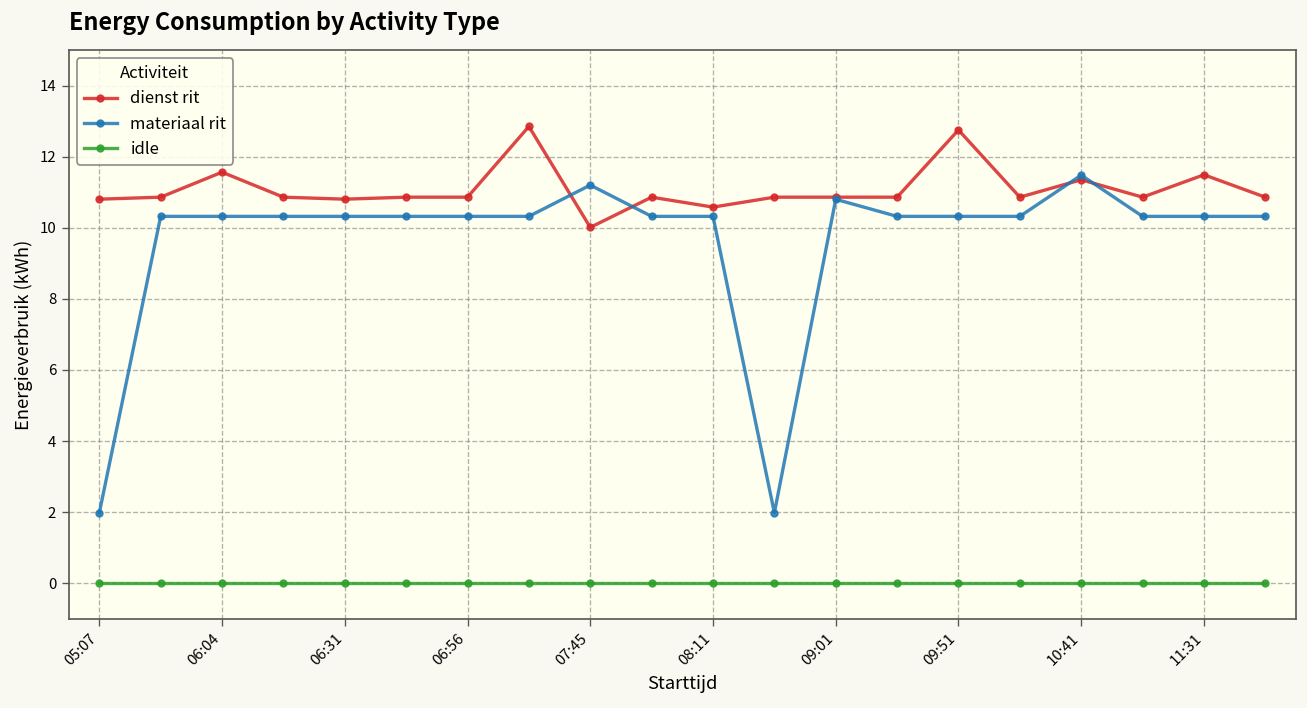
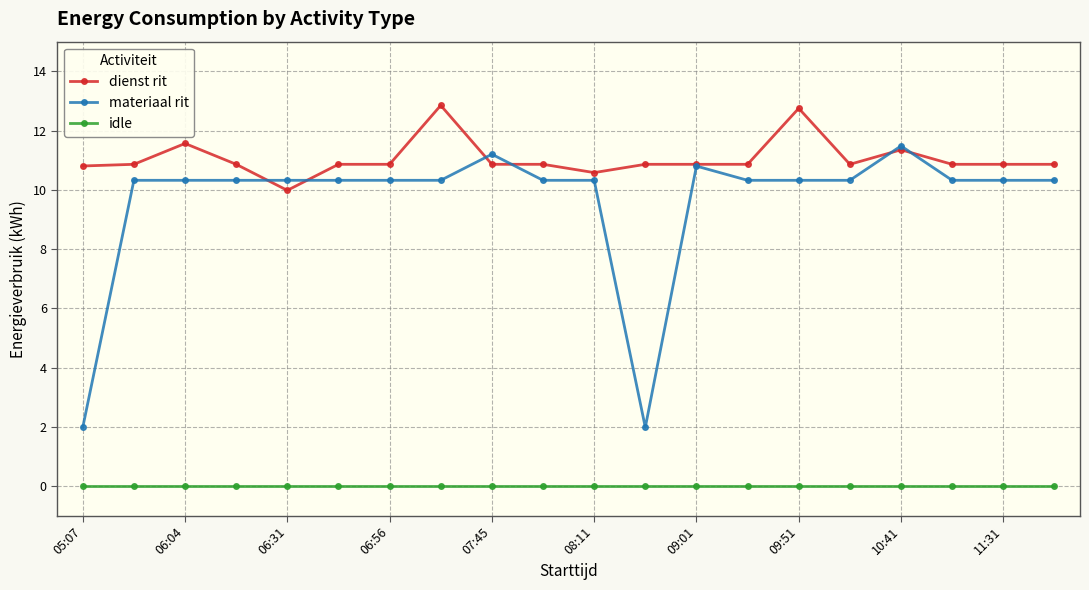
dienst rit, 06:31: 10.8 -> 10.0
dienst rit, 07:45: 10.0 -> 10.9
dienst rit, 11:31: 11.5 -> 10.9
